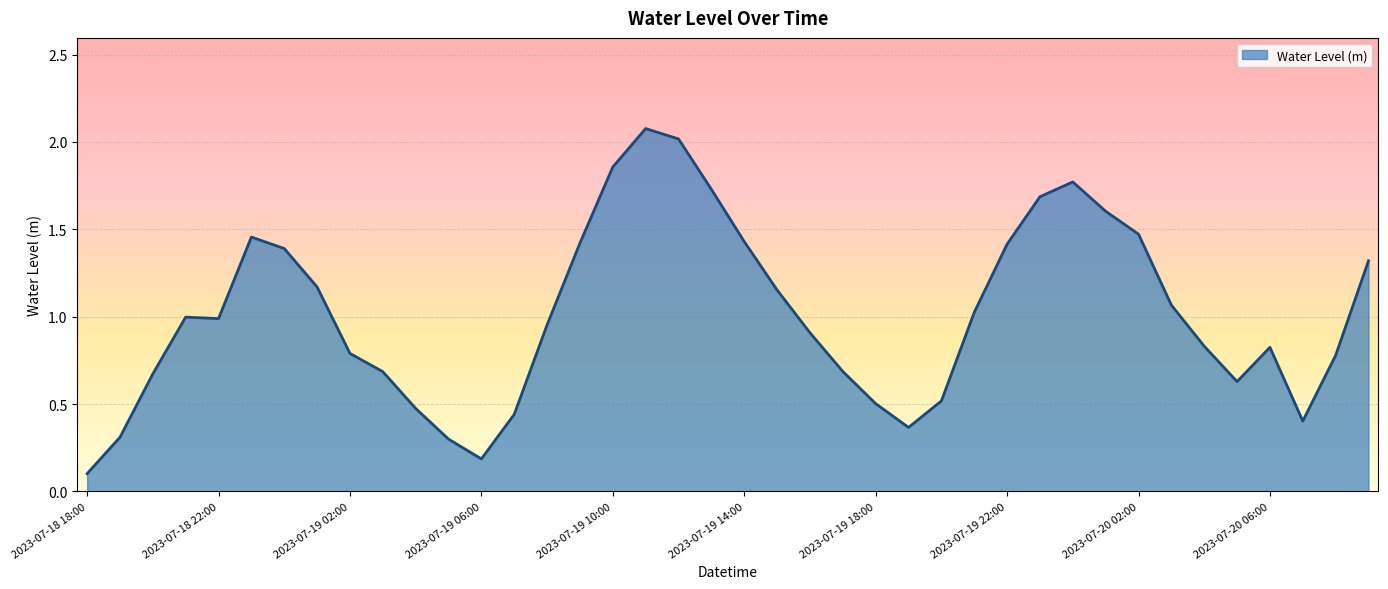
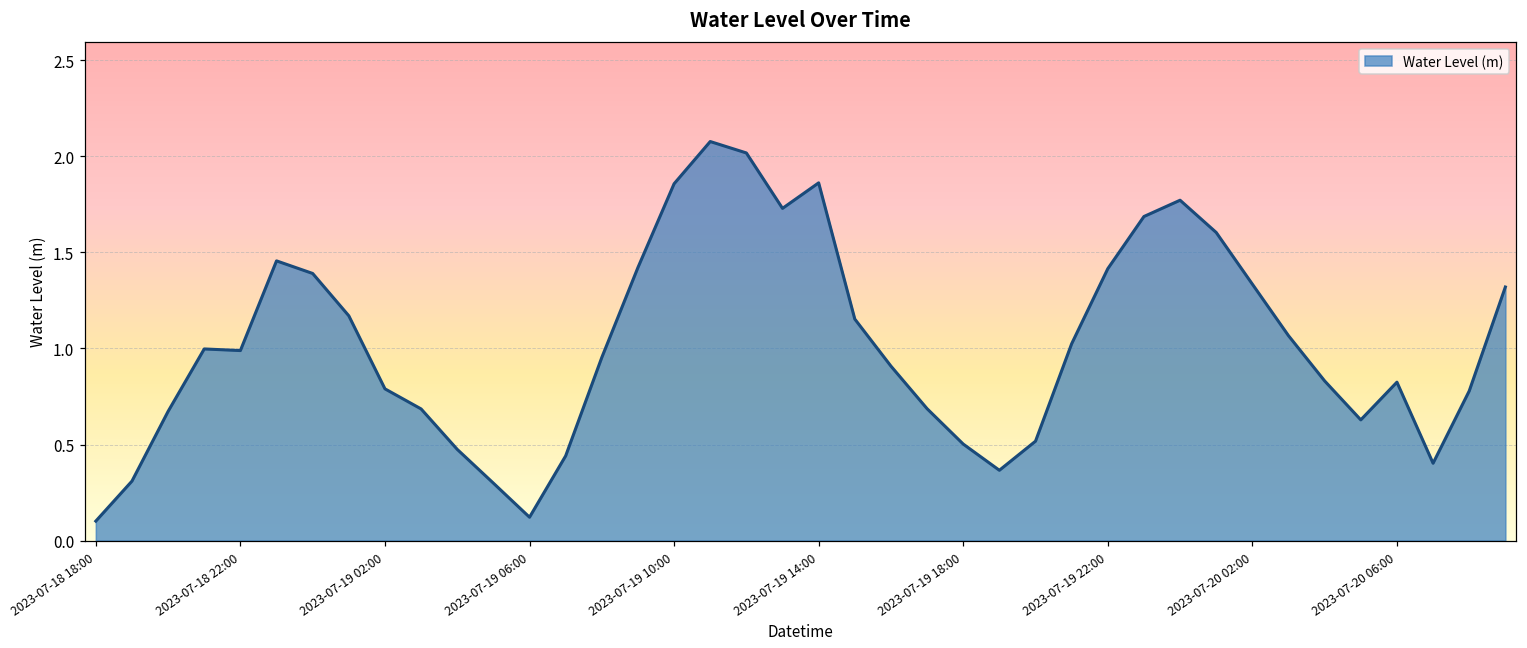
2023-07-19 06:00: 0.19 -> 0.12
2023-07-19 14:00: 1.43 -> 1.86
2023-07-20 02:00: 1.47 -> 1.33
